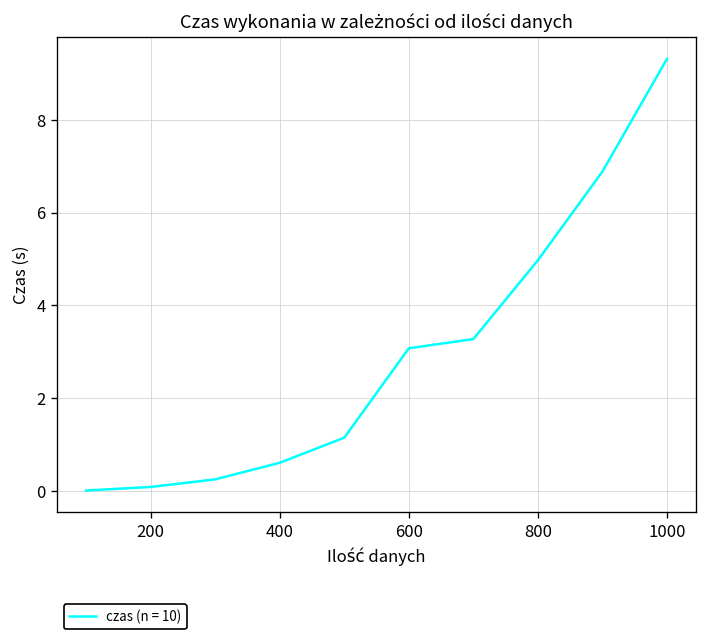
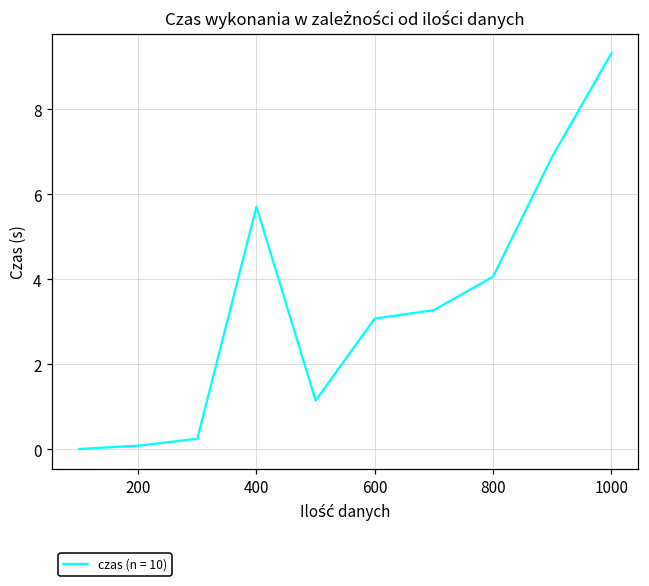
400: 0.6 -> 5.7
800: 5.0 -> 4.1
